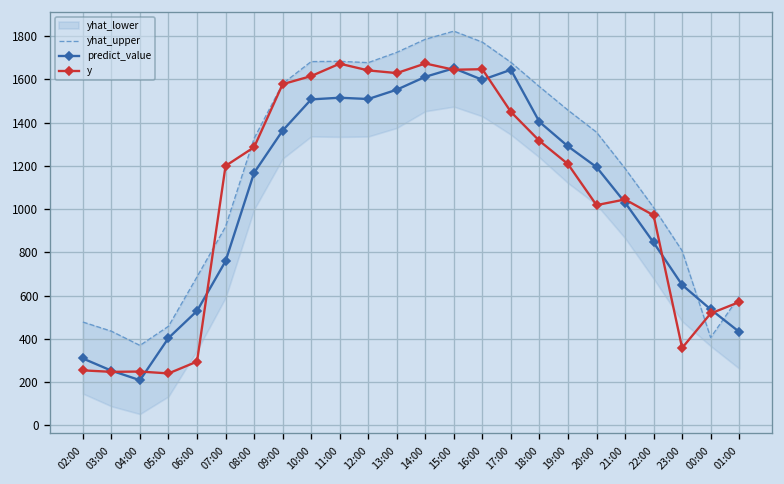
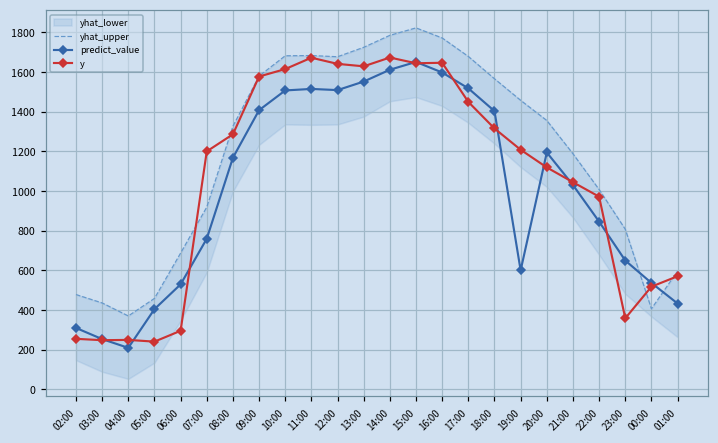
predict_value, 09:00: 1360 -> 1410
predict_value, 17:00: 1640 -> 1520
predict_value, 19:00: 1290 -> 600
y, 20:00: 1020 -> 1120
